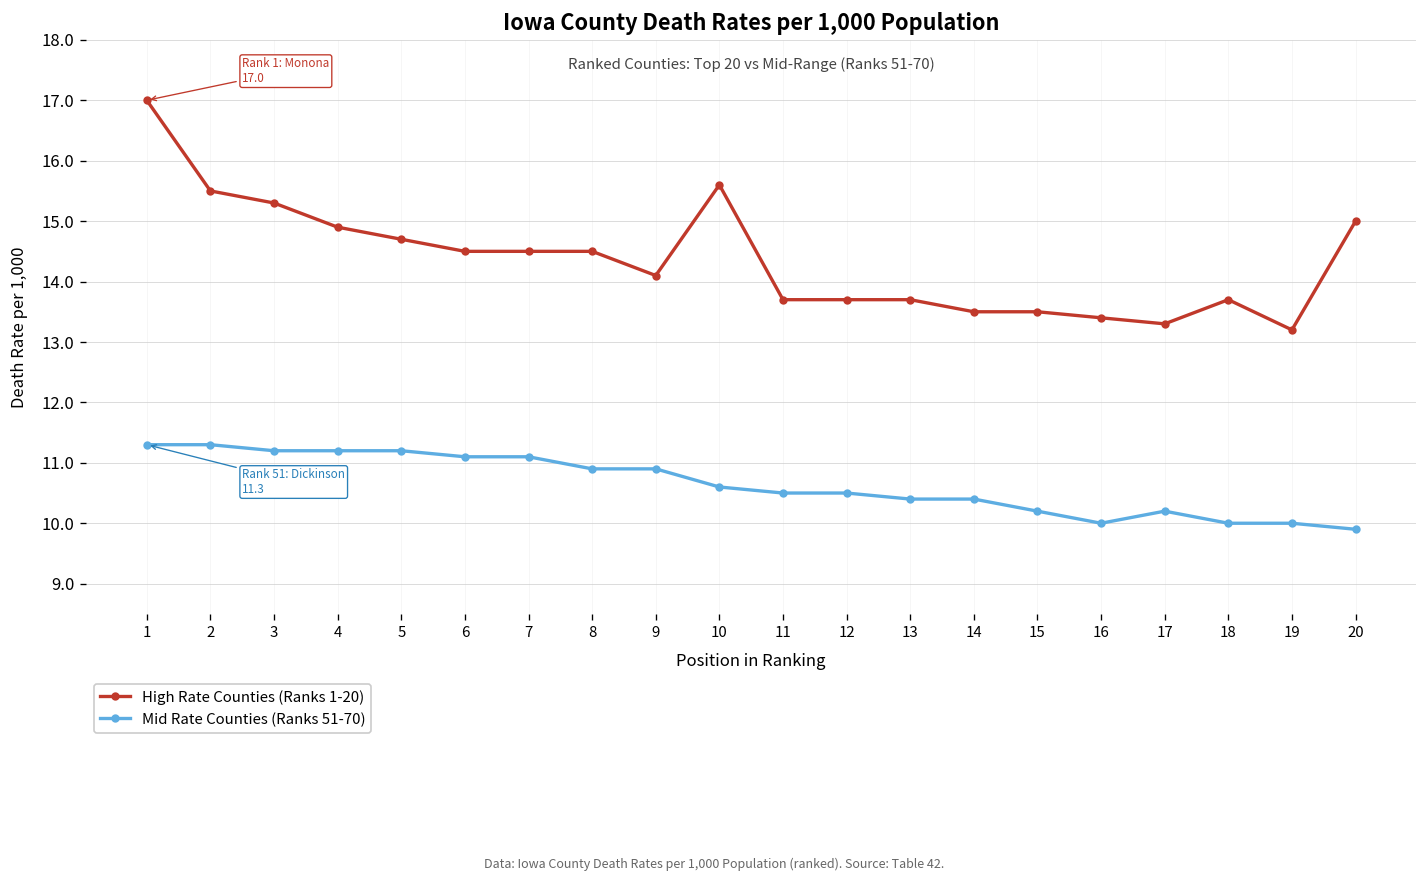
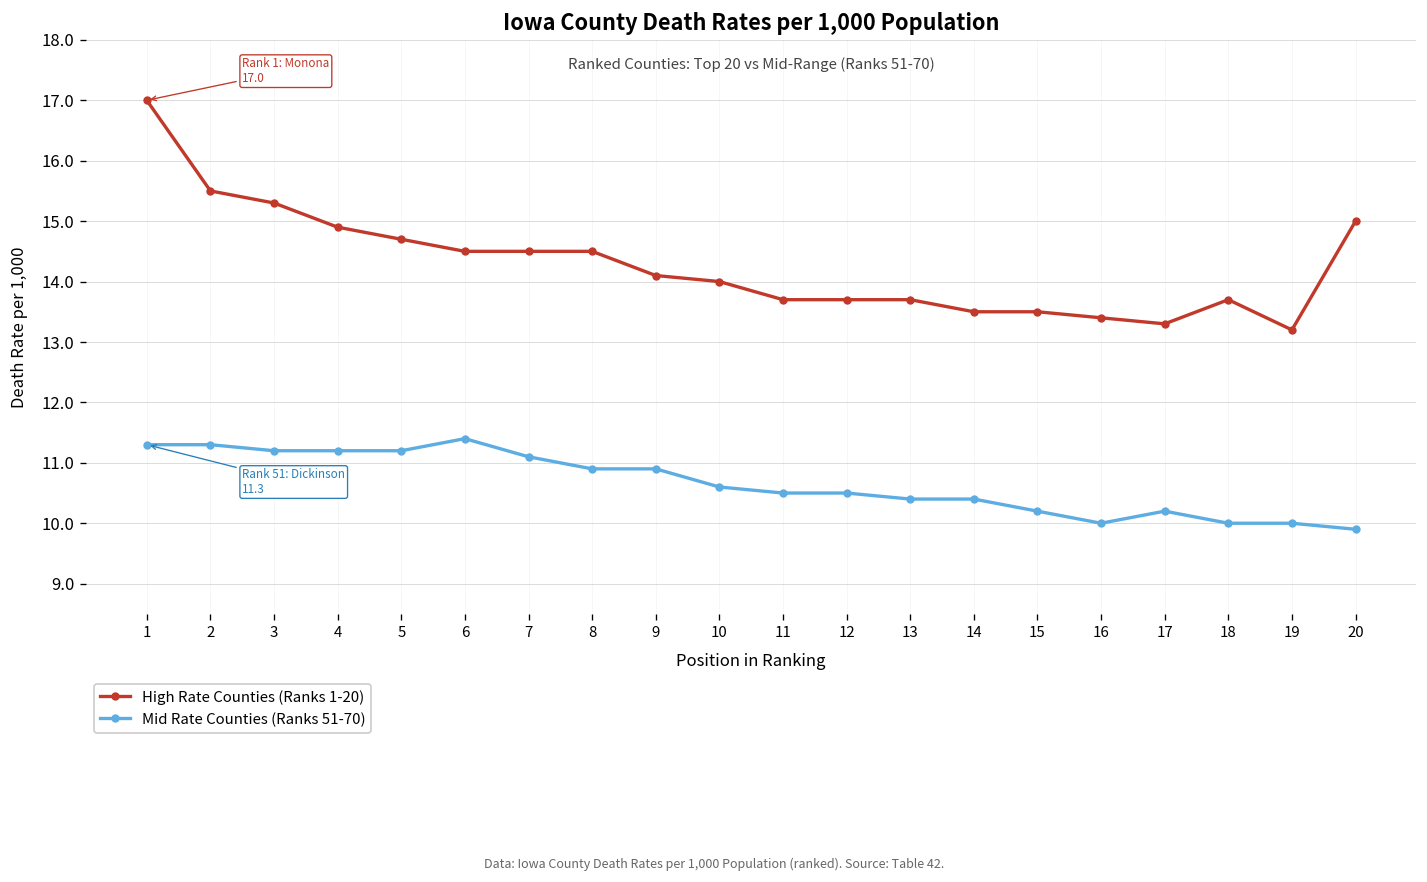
Mid Rate Counties (Ranks 51-70), 6: 11.1 -> 11.4
High Rate Counties (Ranks 1-20), 10: 15.6 -> 14.0
